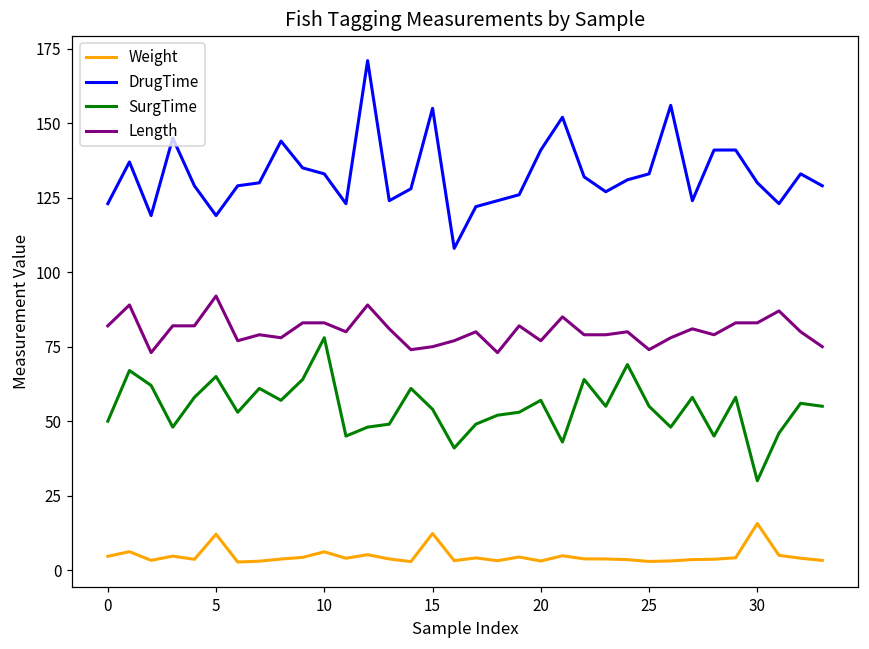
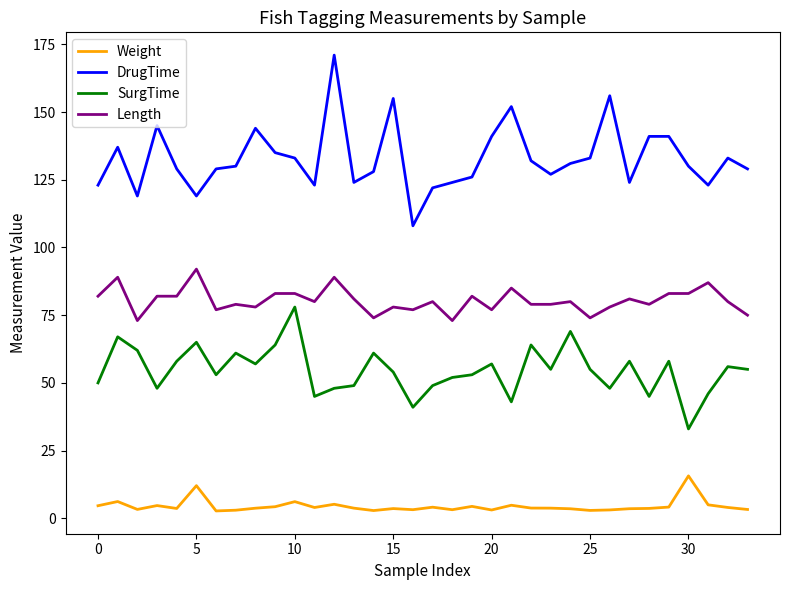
Weight, 15: 12 -> 4
Length, 15: 75 -> 78
SurgTime, 30: 30 -> 33
